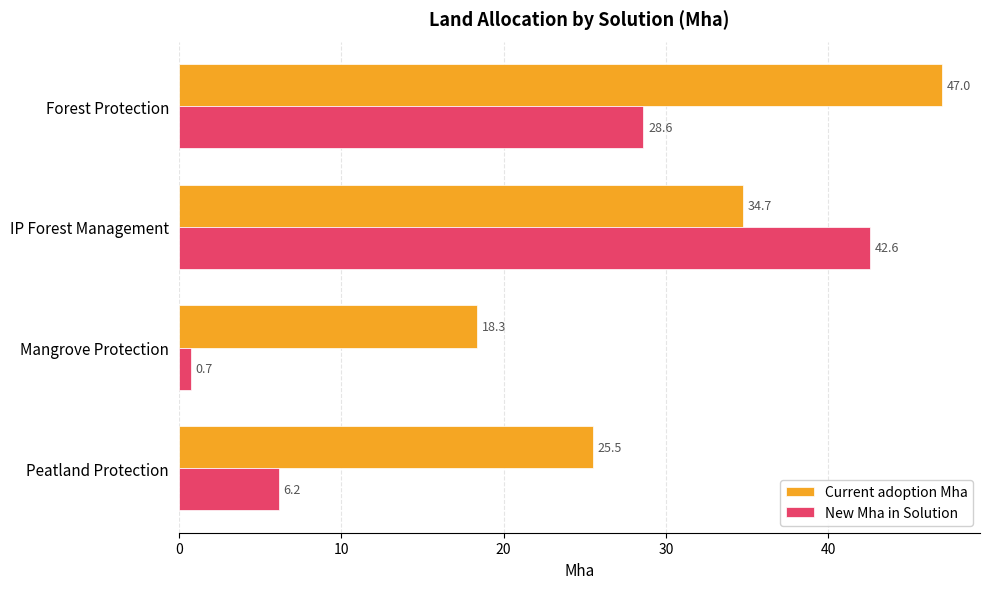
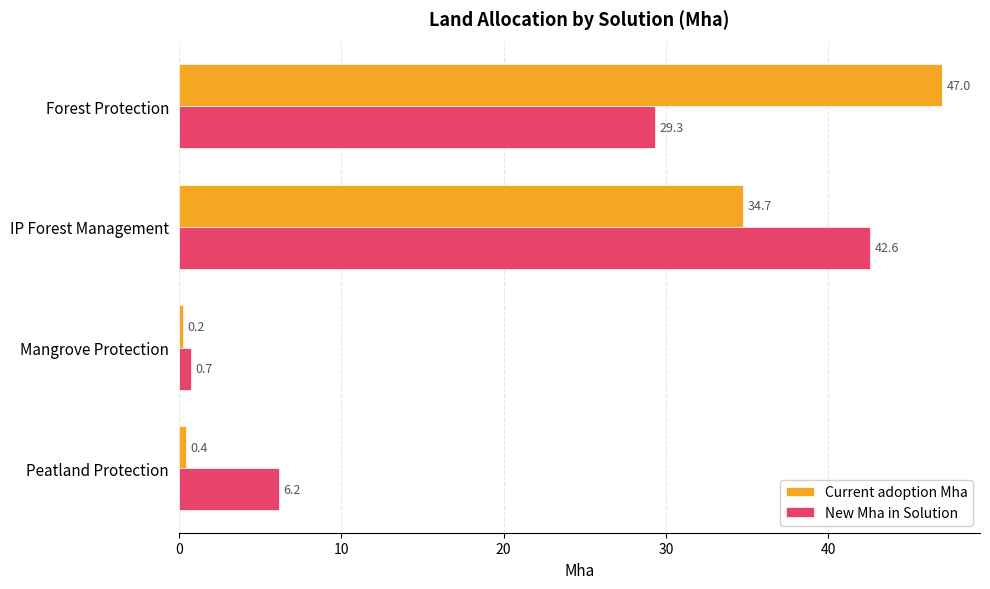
New Mha in Solution, Forest Protection: 28.6 -> 29.3
Current adoption Mha, Mangrove Protection: 18.3 -> 0.2
Current adoption Mha, Peatland Protection: 25.5 -> 0.4
